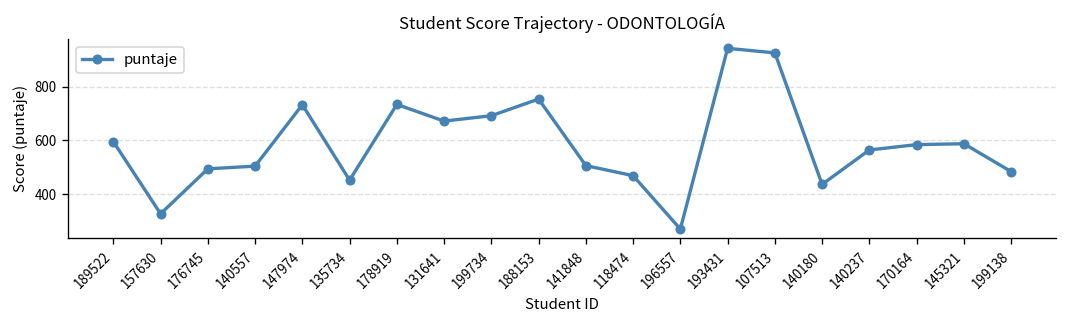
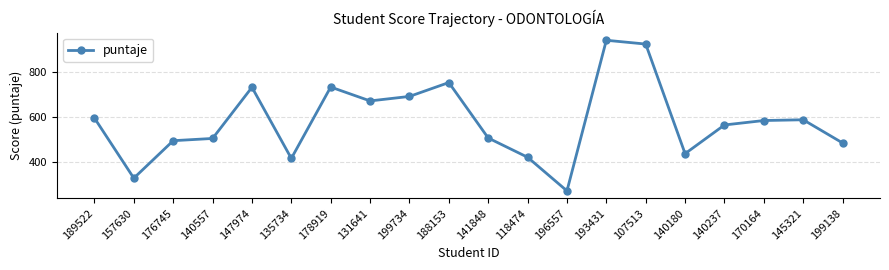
135734: 450 -> 420
118474: 470 -> 420
